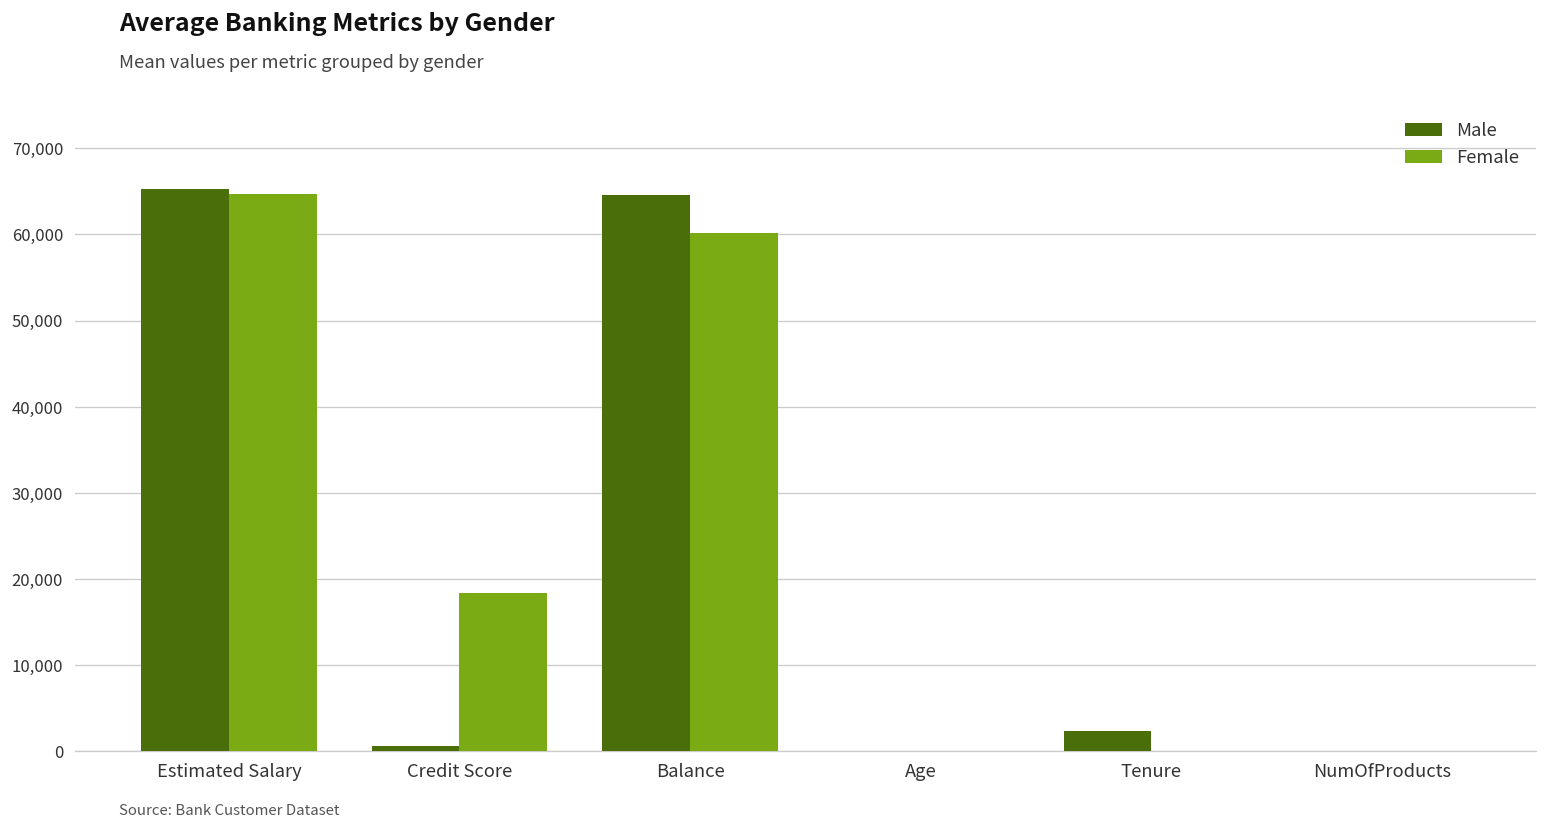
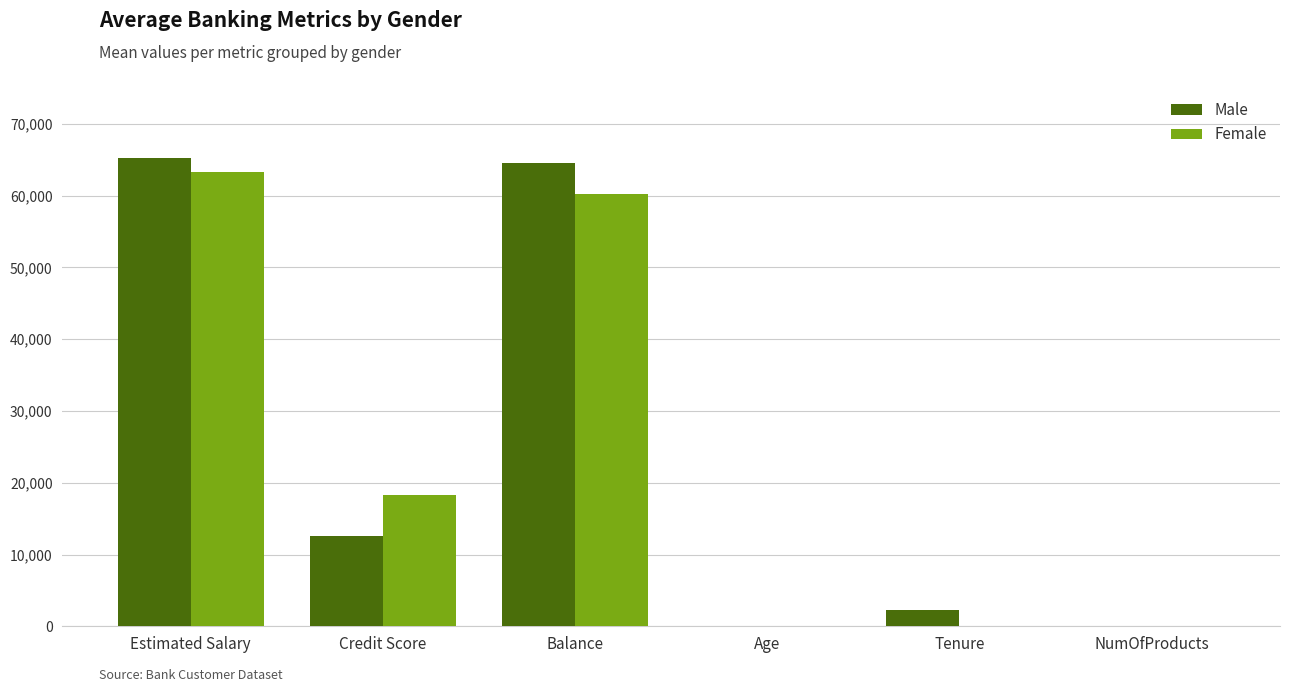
Female, Estimated Salary: 65,000 -> 63,000
Male, Credit Score: 1,000 -> 13,000
